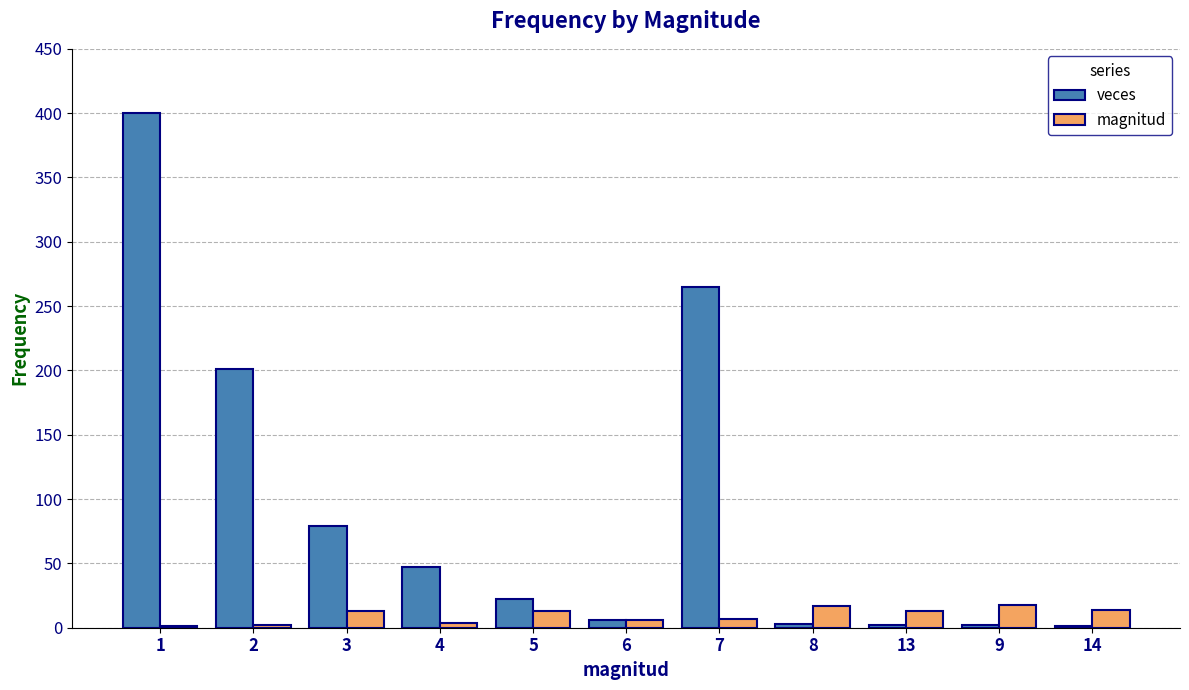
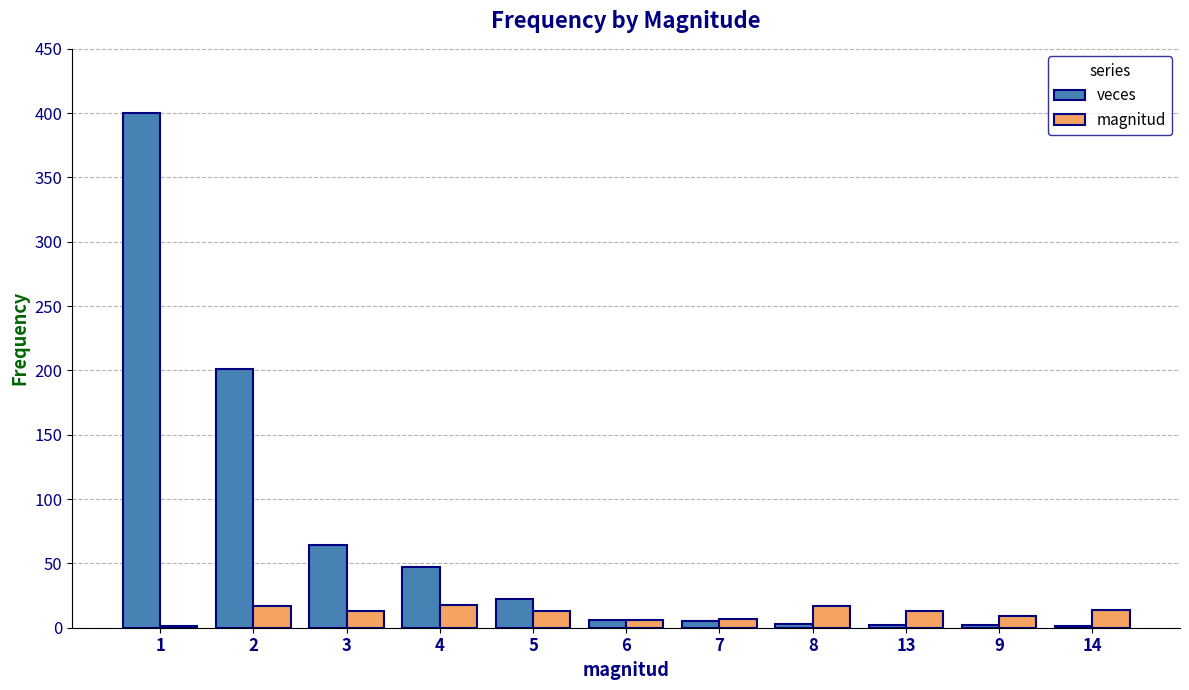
magnitud, 2: 2 -> 17
veces, 3: 79 -> 64
magnitud, 4: 4 -> 18
veces, 7: 265 -> 5
magnitud, 9: 18 -> 9
